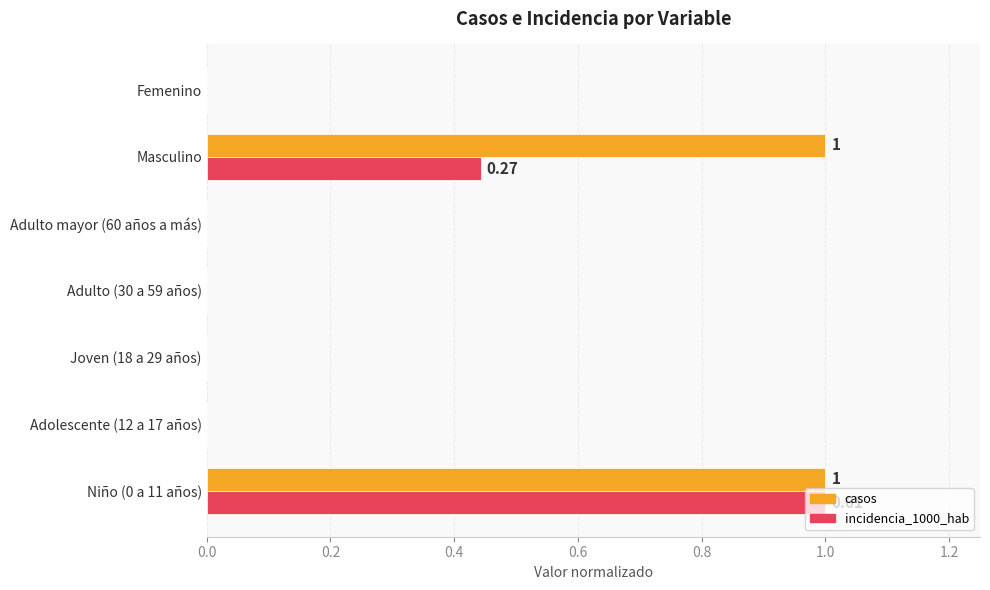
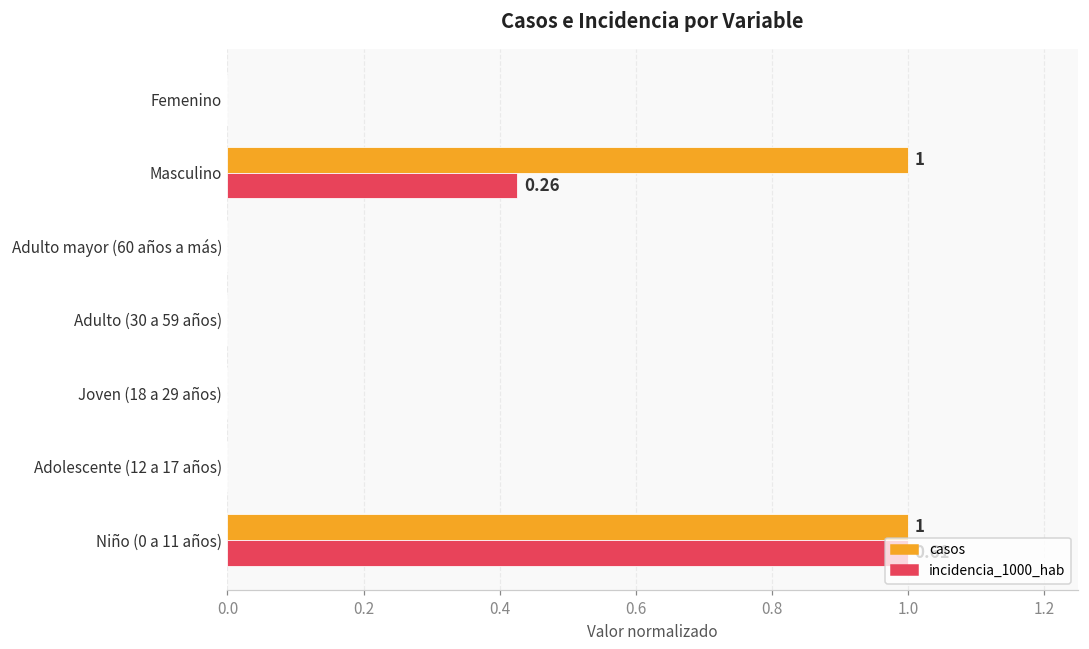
incidencia_1000_hab, Masculino: 0.27 -> 0.26
